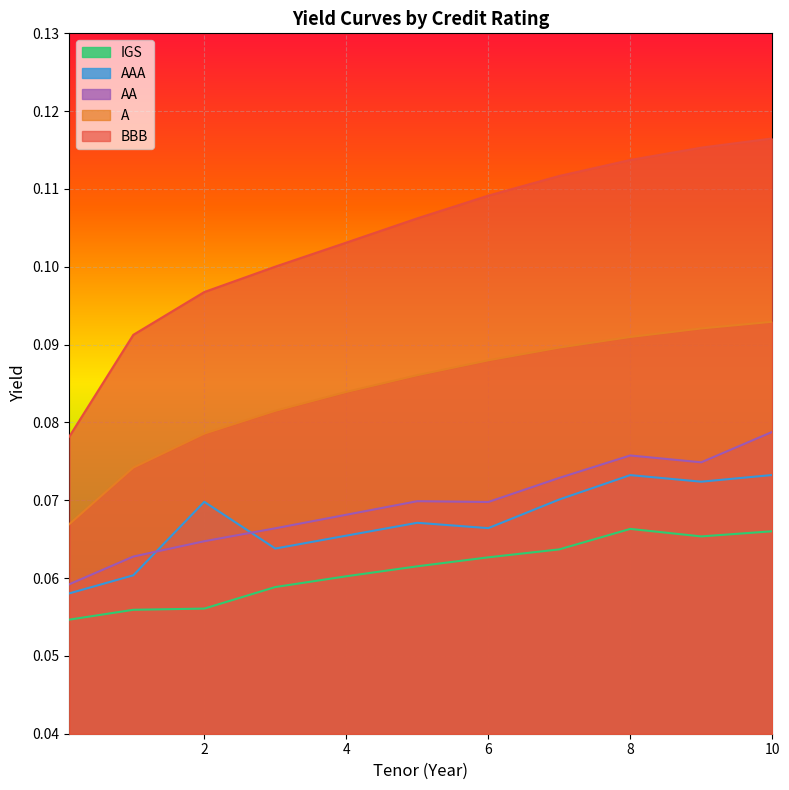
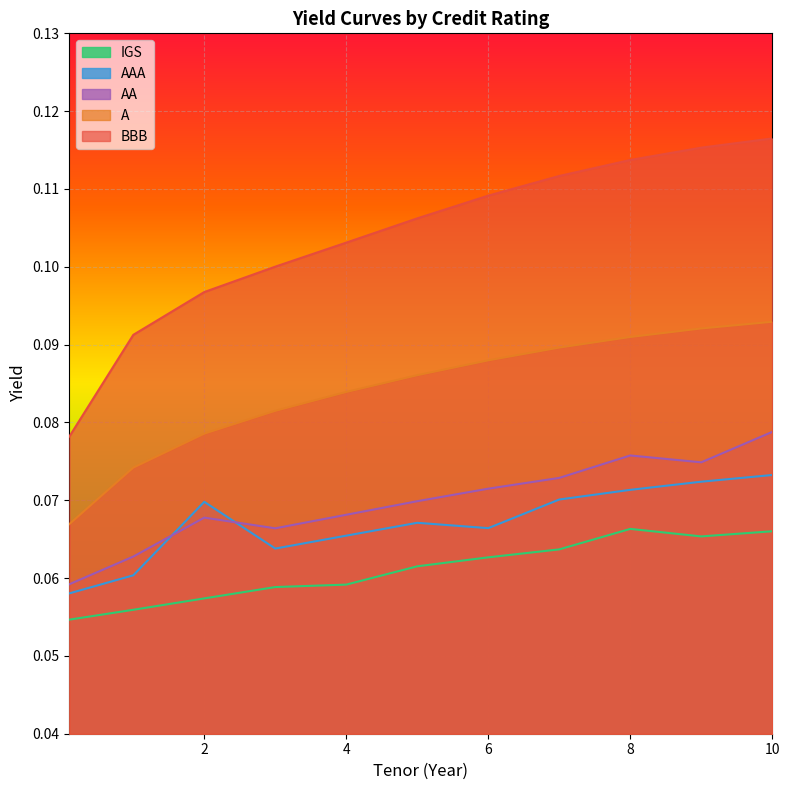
IGS, 2: 0.056 -> 0.057
AA, 2: 0.065 -> 0.068
IGS, 4: 0.060 -> 0.059
AA, 6: 0.070 -> 0.071
AAA, 8: 0.073 -> 0.071
